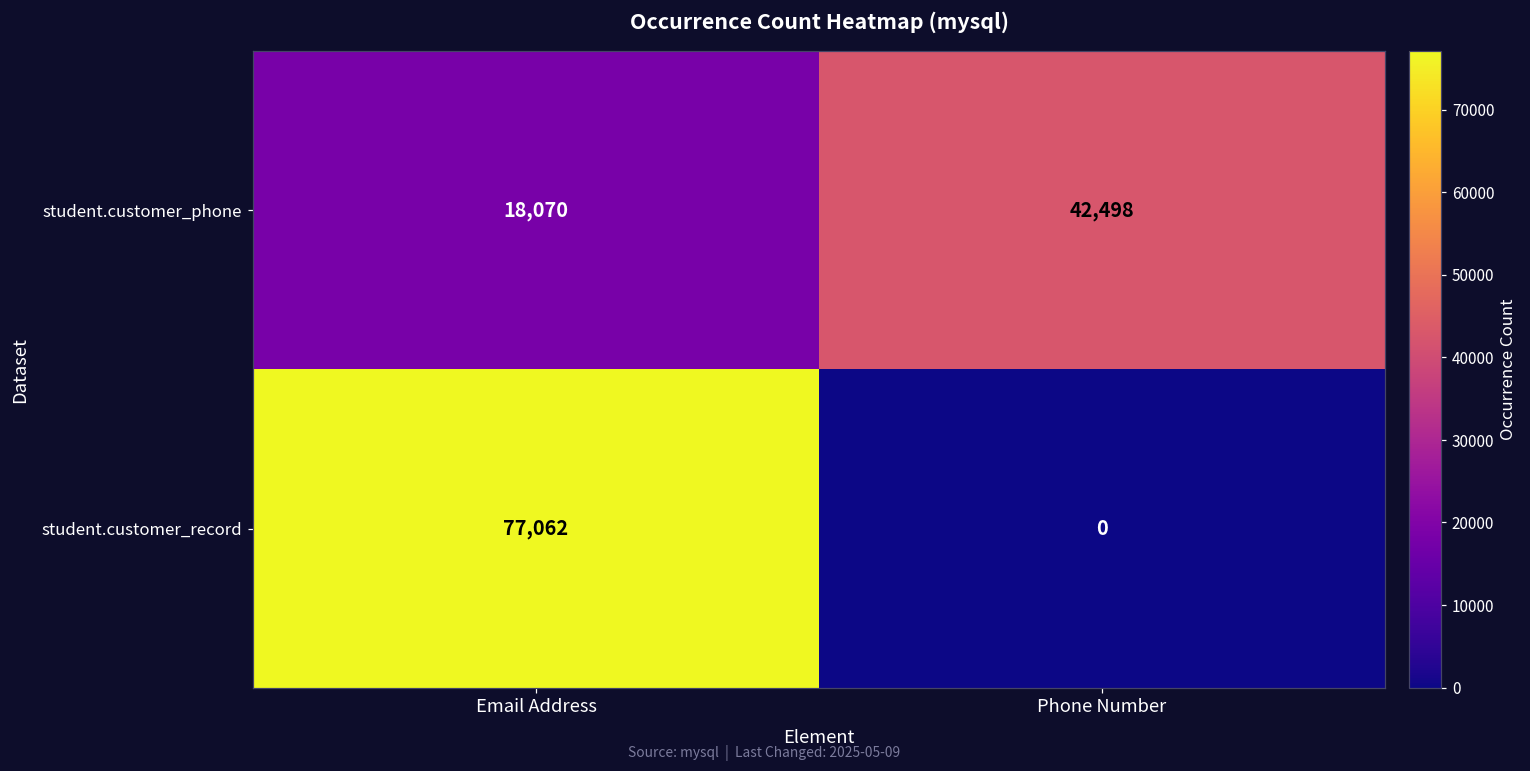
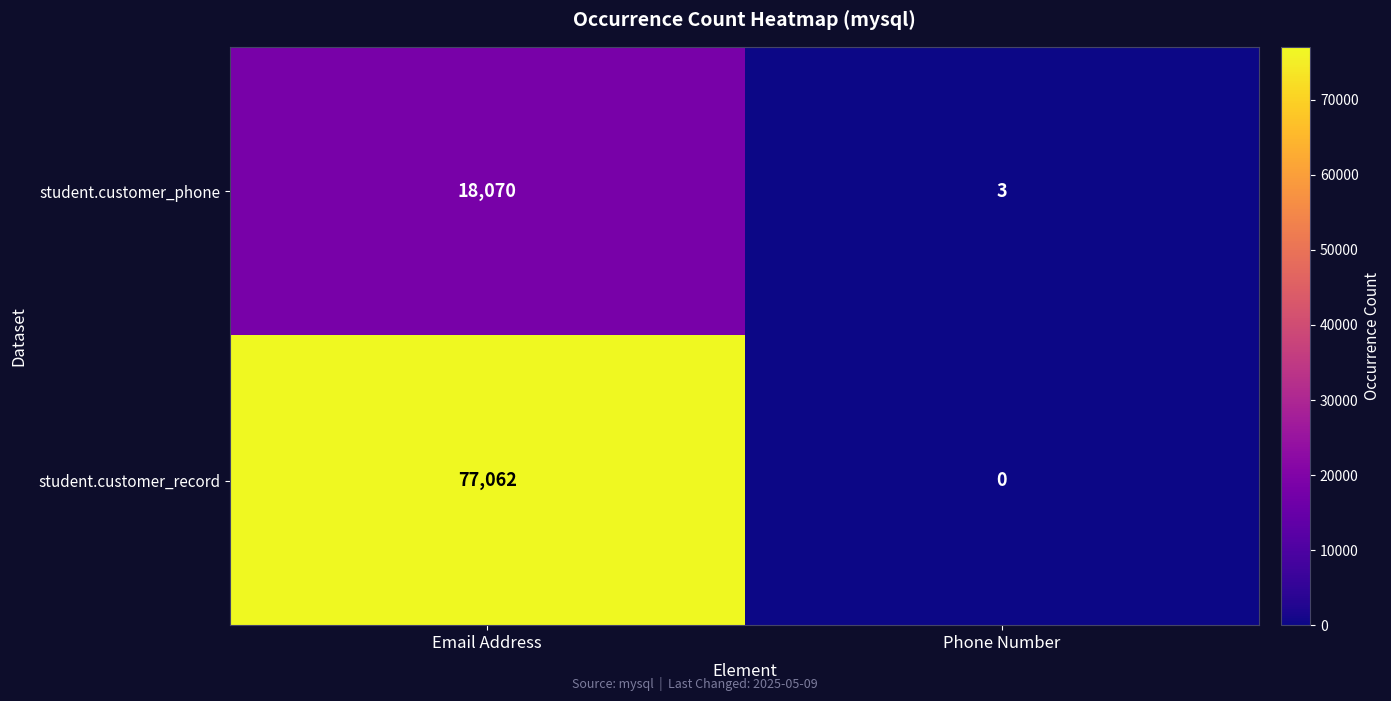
student.customer_phone, Phone Number: 42,498 -> 3
